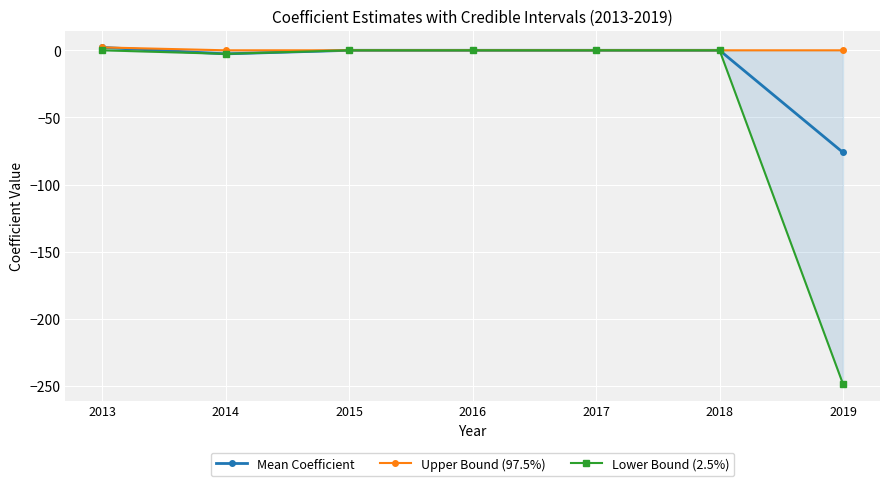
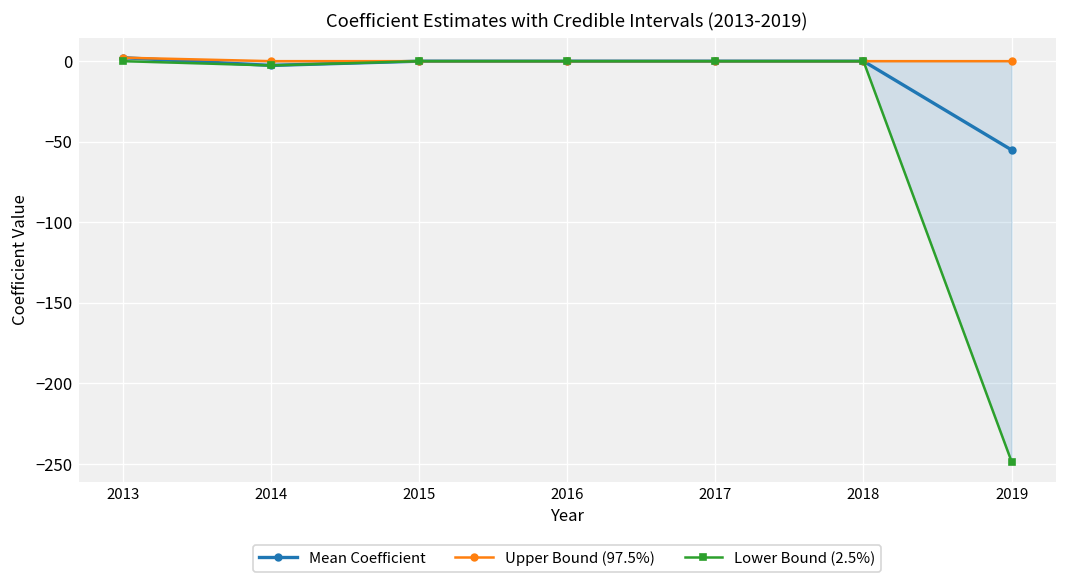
Mean Coefficient, 2019: -76 -> -55
